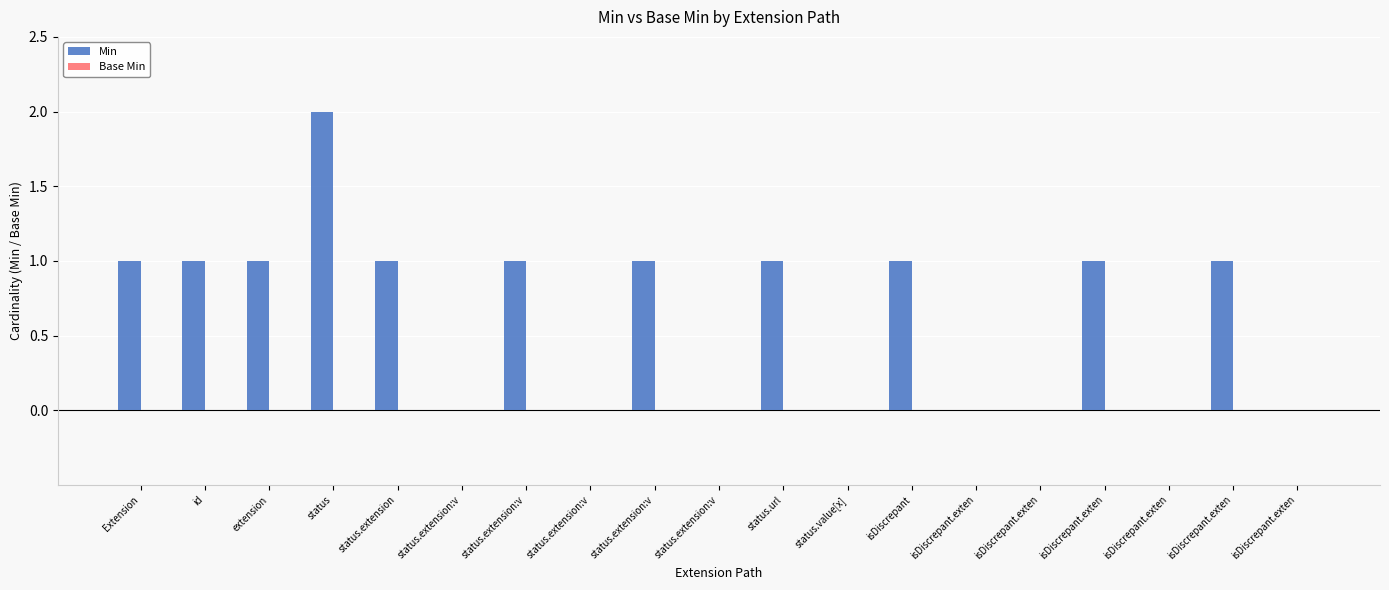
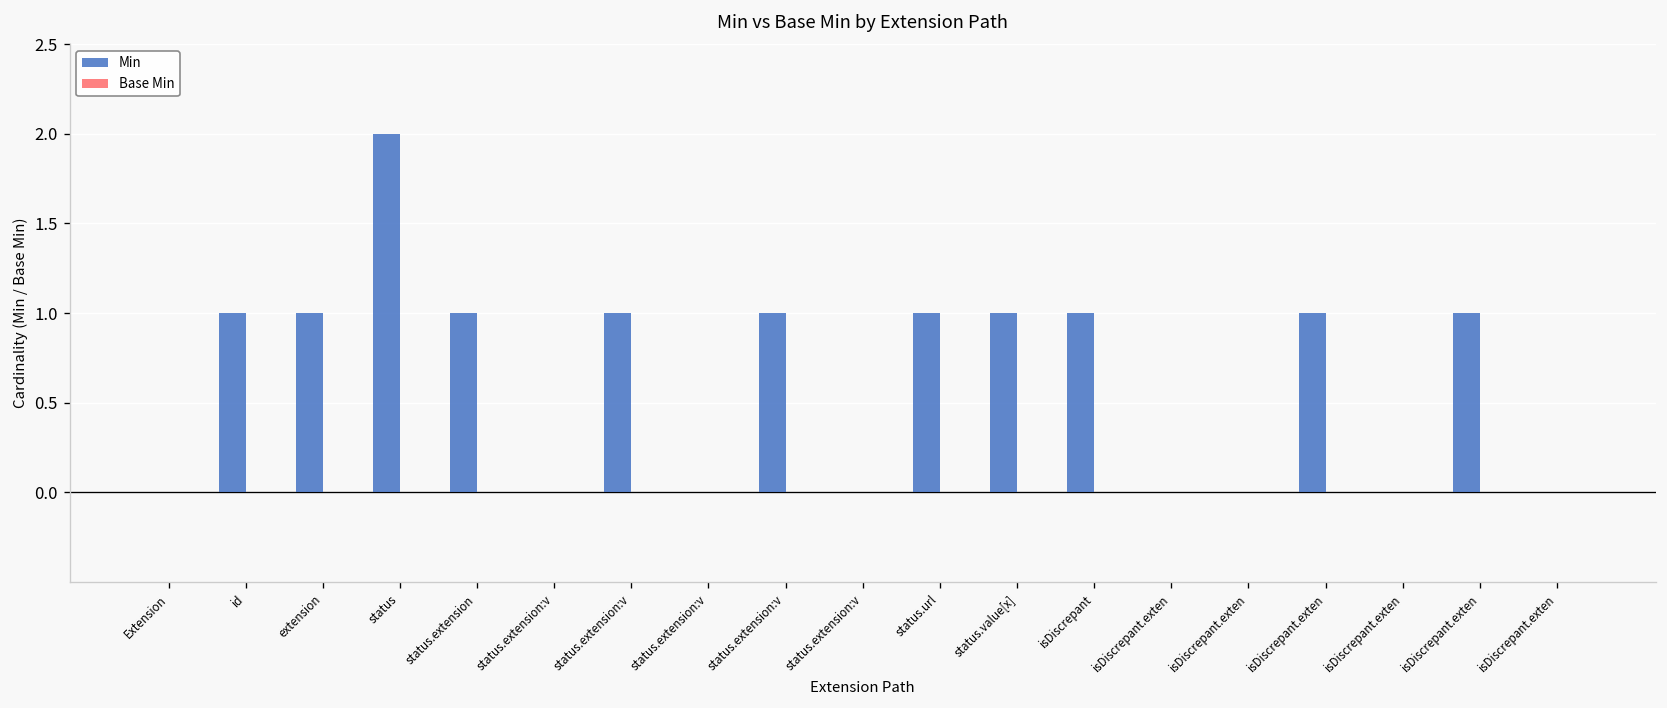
Min, Extension: 1 -> 0
Min, status.value[x]: 0 -> 1
